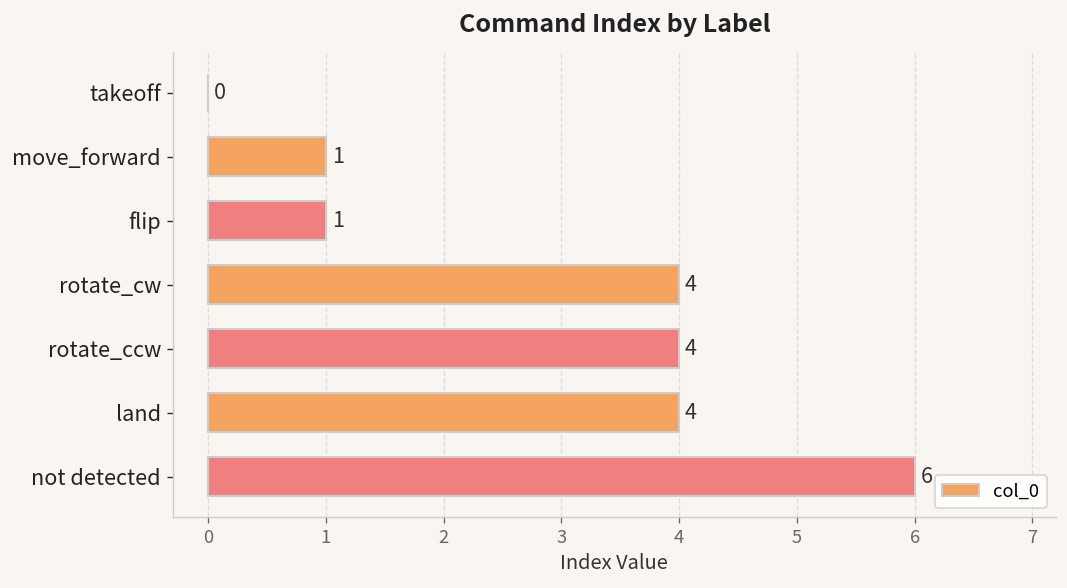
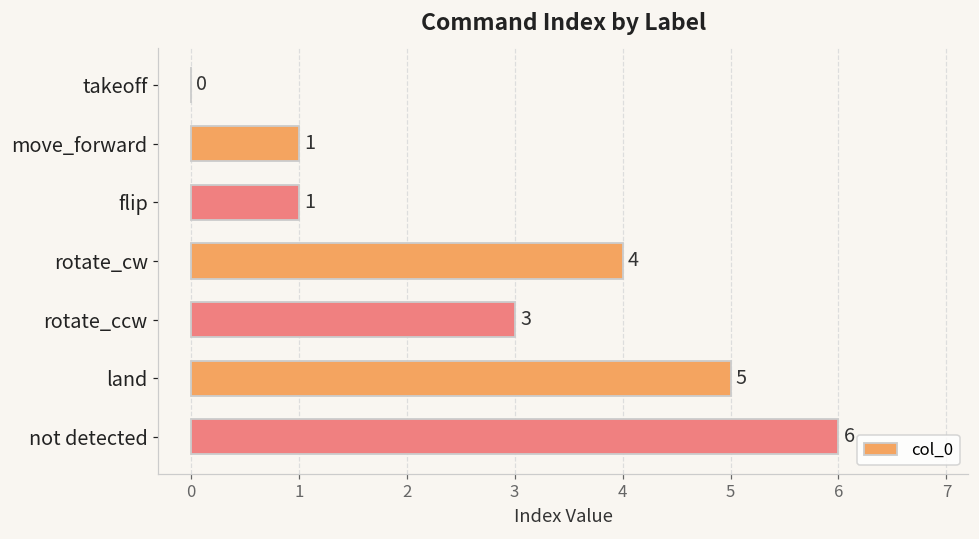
rotate_ccw: 4 -> 3
land: 4 -> 5
